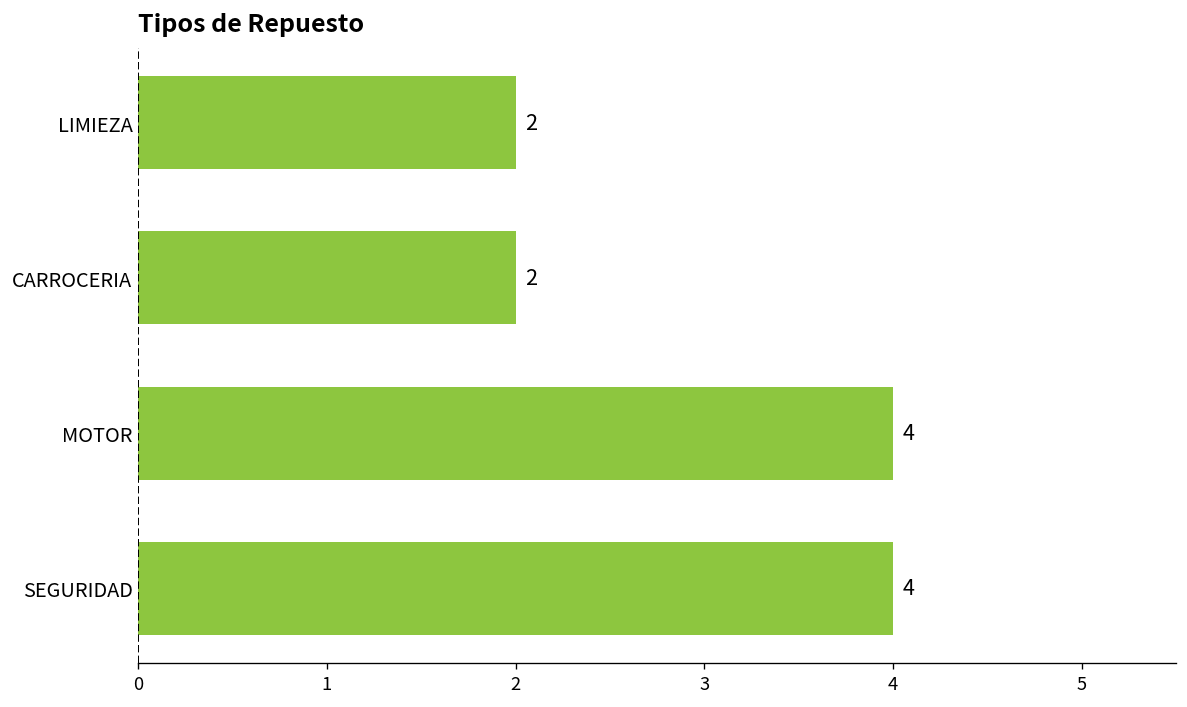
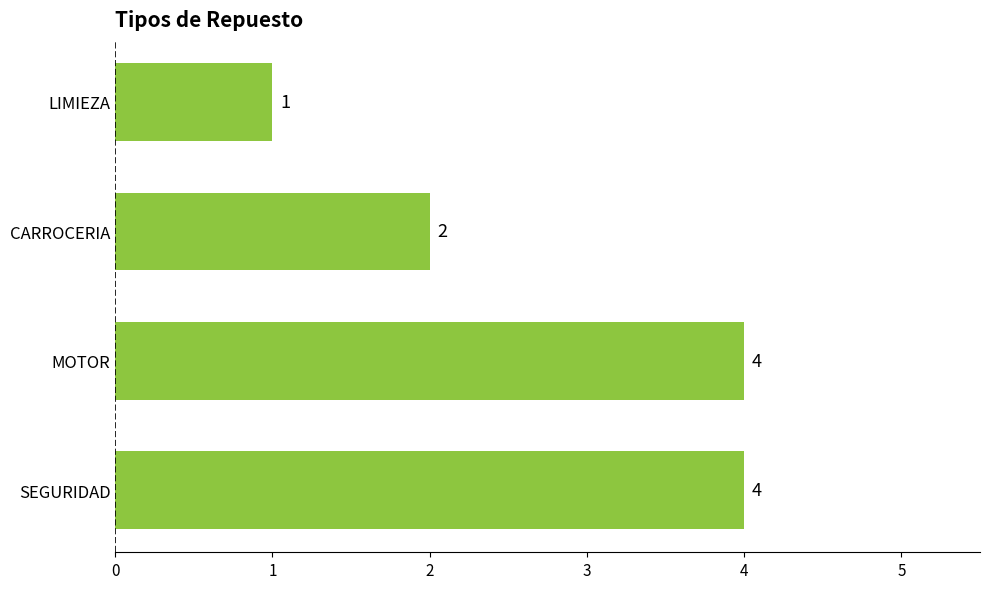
LIMIEZA: 2 -> 1
